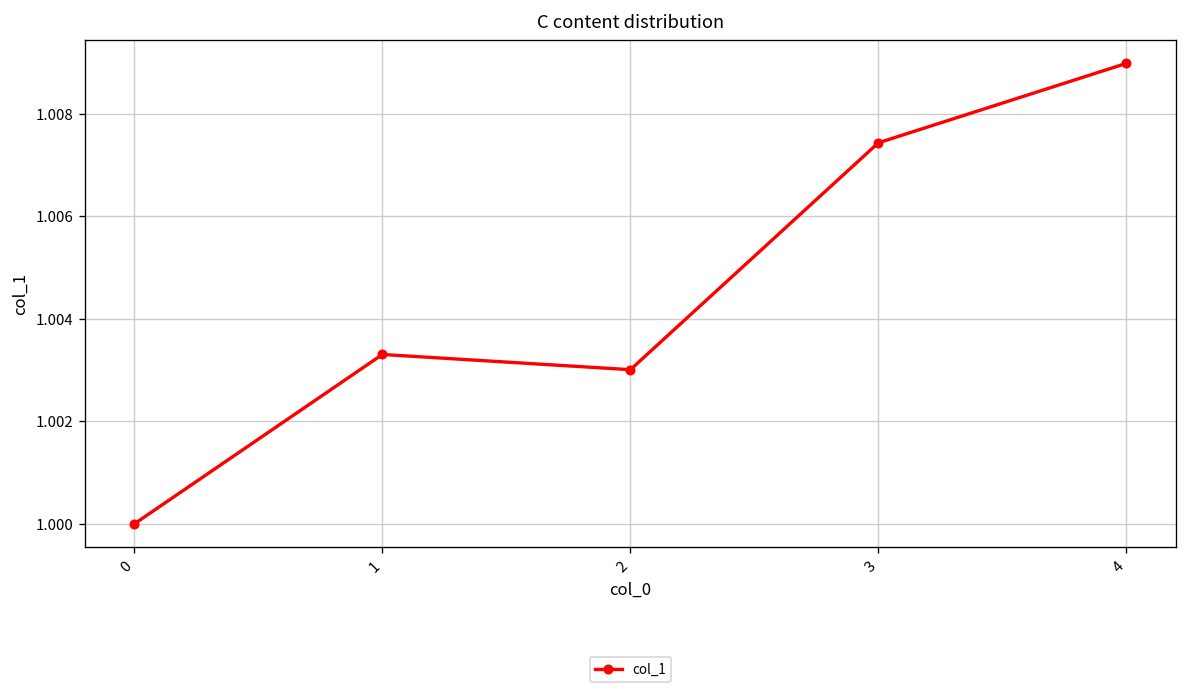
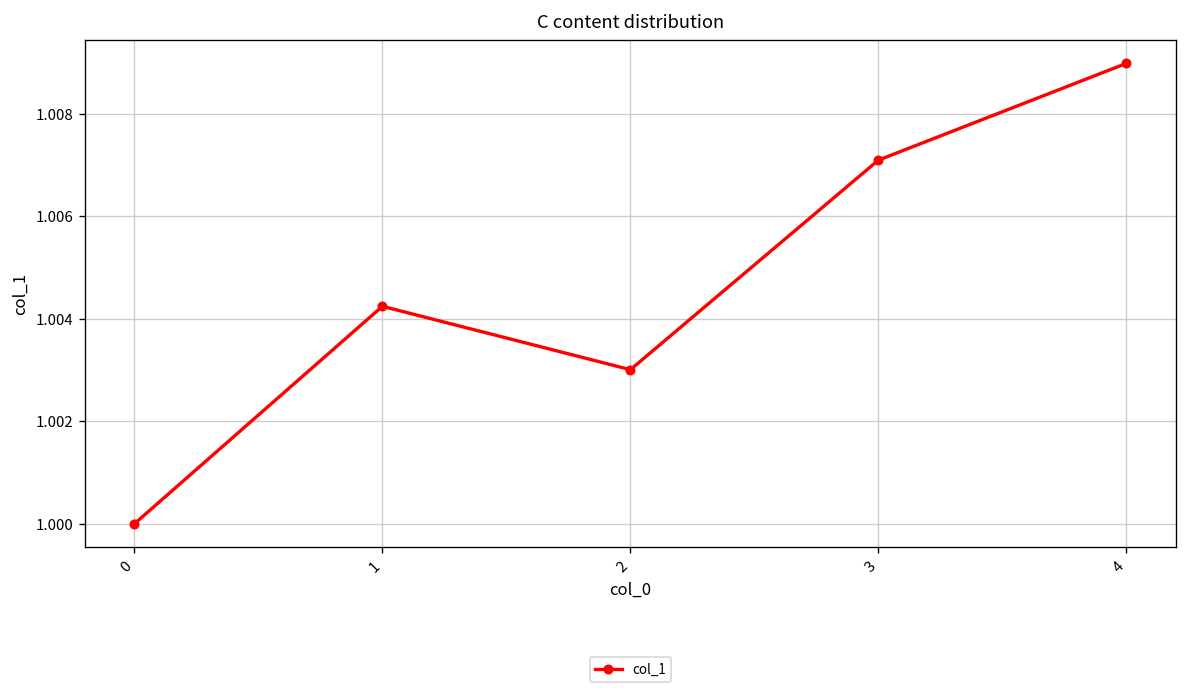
1: 1.0033 -> 1.0042
3: 1.0074 -> 1.0071
